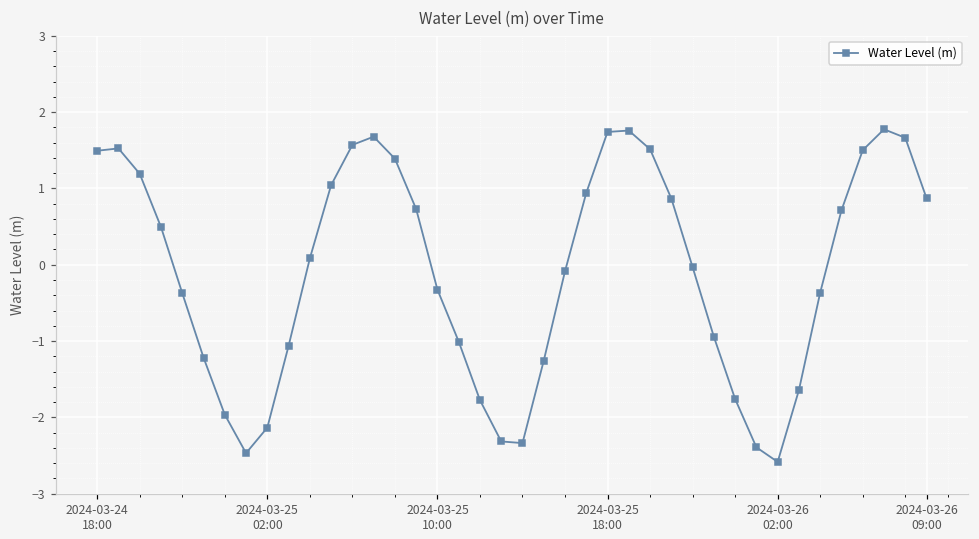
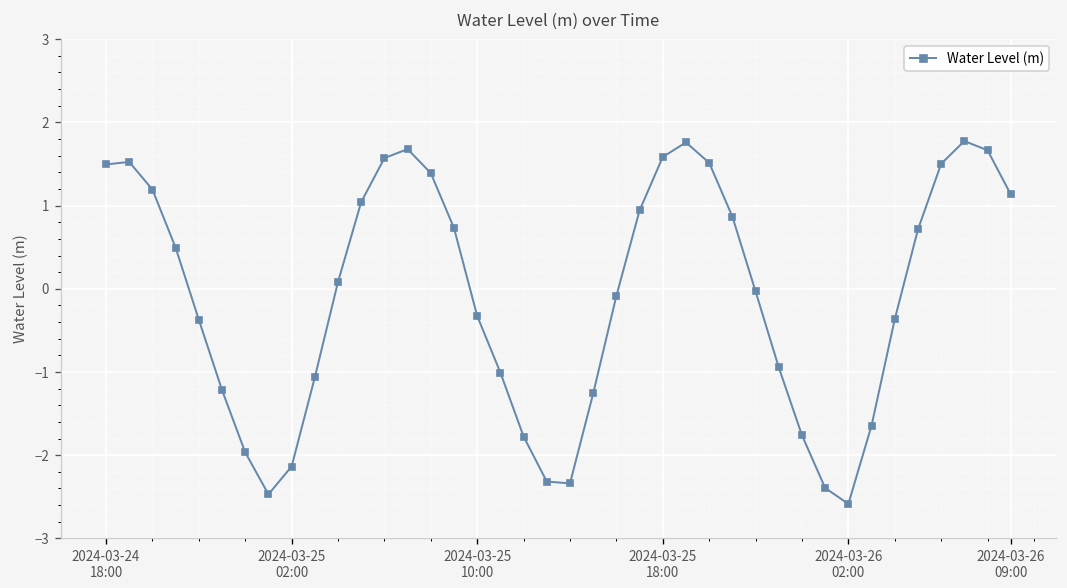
2024-03-25 18:00: 1.7 -> 1.6
2024-03-26 09:00: 0.9 -> 1.1
